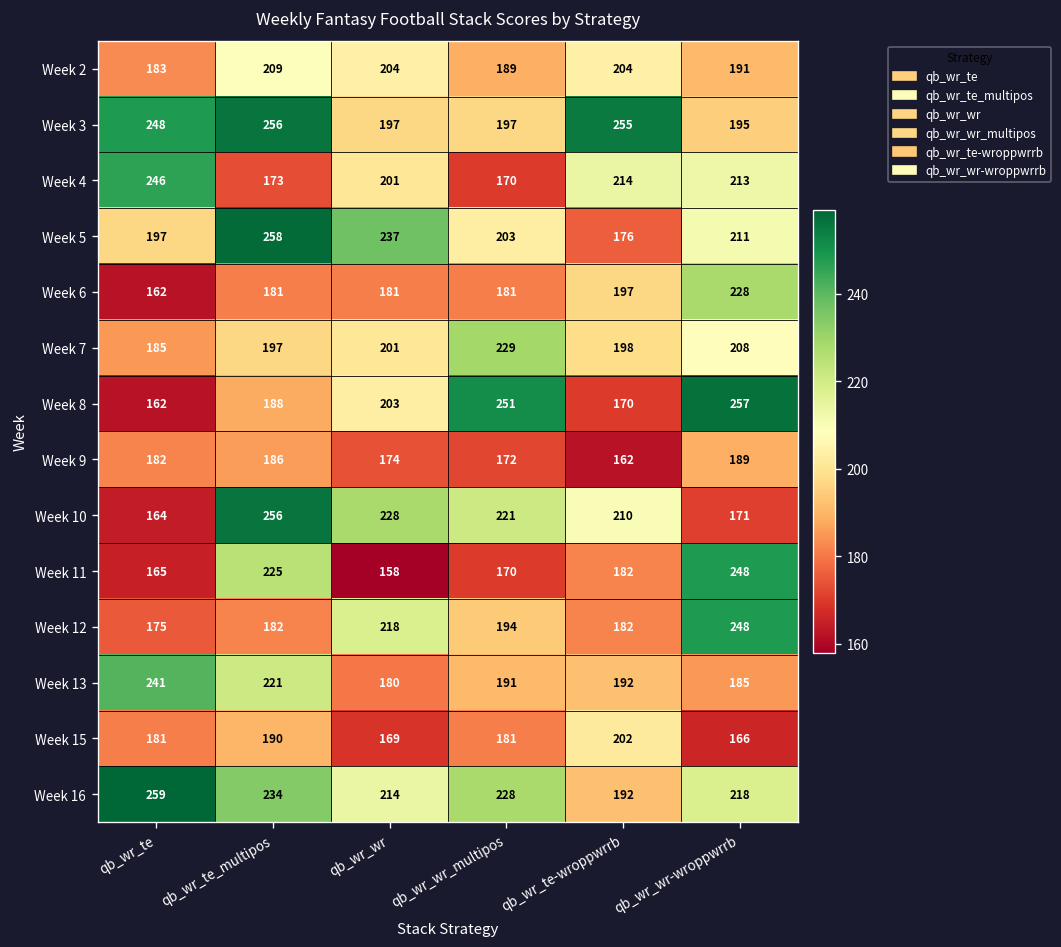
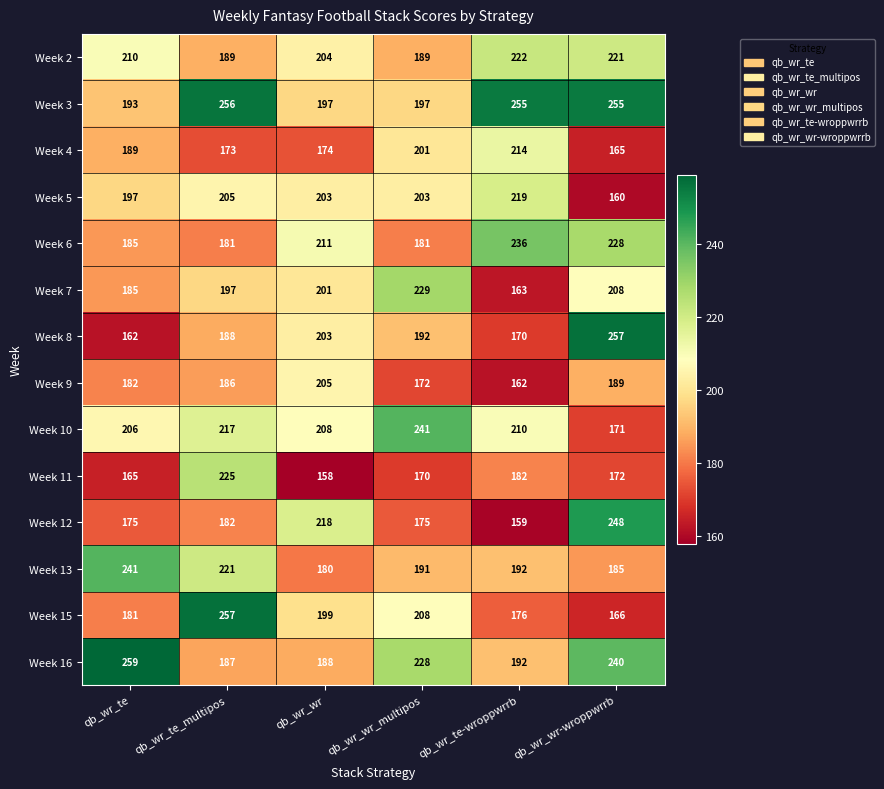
Week 2, qb_wr_te: 183 -> 210
Week 2, qb_wr_te_multipos: 209 -> 189
Week 2, qb_wr_te-wroppwrrb: 204 -> 222
Week 2, qb_wr_wr-wroppwrrb: 191 -> 221
Week 3, qb_wr_te: 248 -> 193
Week 3, qb_wr_wr-wroppwrrb: 195 -> 255
Week 4, qb_wr_te: 246 -> 189
Week 4, qb_wr_wr: 201 -> 174
Week 4, qb_wr_wr_multipos: 170 -> 201
Week 4, qb_wr_wr-wroppwrrb: 213 -> 165
Week 5, qb_wr_te_multipos: 258 -> 205
Week 5, qb_wr_wr: 237 -> 203
Week 5, qb_wr_te-wroppwrrb: 176 -> 219
Week 5, qb_wr_wr-wroppwrrb: 211 -> 160
Week 6, qb_wr_te: 162 -> 185
Week 6, qb_wr_wr: 181 -> 211
Week 6, qb_wr_te-wroppwrrb: 197 -> 236
Week 7, qb_wr_te-wroppwrrb: 198 -> 163
Week 8, qb_wr_wr_multipos: 251 -> 192
Week 9, qb_wr_wr: 174 -> 205
Week 10, qb_wr_te: 164 -> 206
Week 10, qb_wr_te_multipos: 256 -> 217
Week 10, qb_wr_wr: 228 -> 208
Week 10, qb_wr_wr_multipos: 221 -> 241
Week 11, qb_wr_wr-wroppwrrb: 248 -> 172
Week 12, qb_wr_wr_multipos: 194 -> 175
Week 12, qb_wr_te-wroppwrrb: 182 -> 159
Week 15, qb_wr_te_multipos: 190 -> 257
Week 15, qb_wr_wr: 169 -> 199
Week 15, qb_wr_wr_multipos: 181 -> 208
Week 15, qb_wr_te-wroppwrrb: 202 -> 176
Week 16, qb_wr_te_multipos: 234 -> 187
Week 16, qb_wr_wr: 214 -> 188
Week 16, qb_wr_wr-wroppwrrb: 218 -> 240
